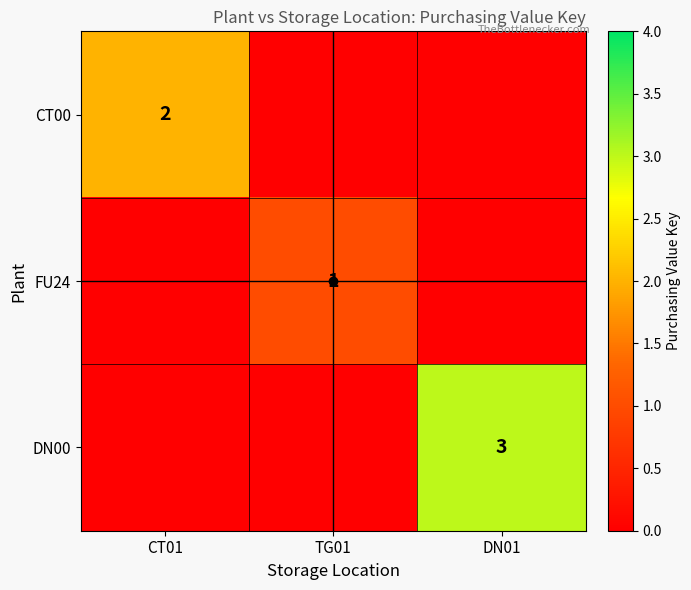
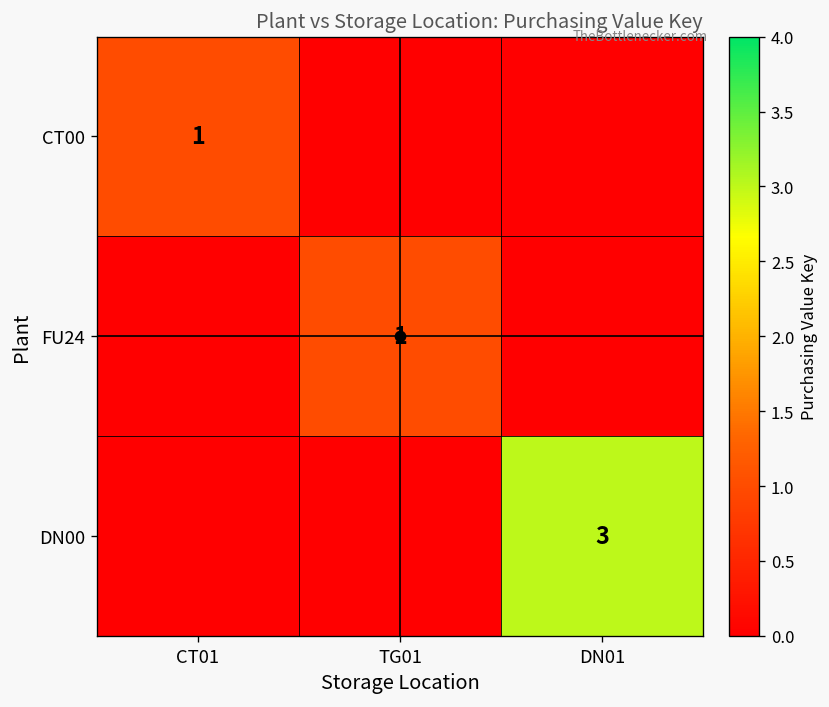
CT00, CT01: 2 -> 1
